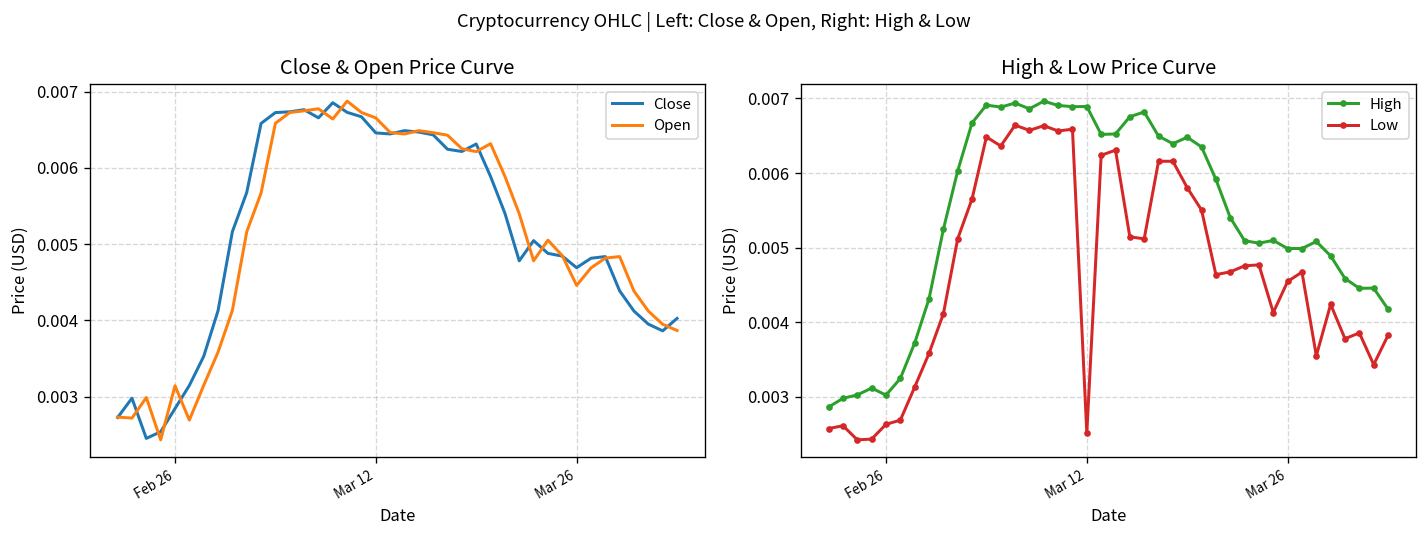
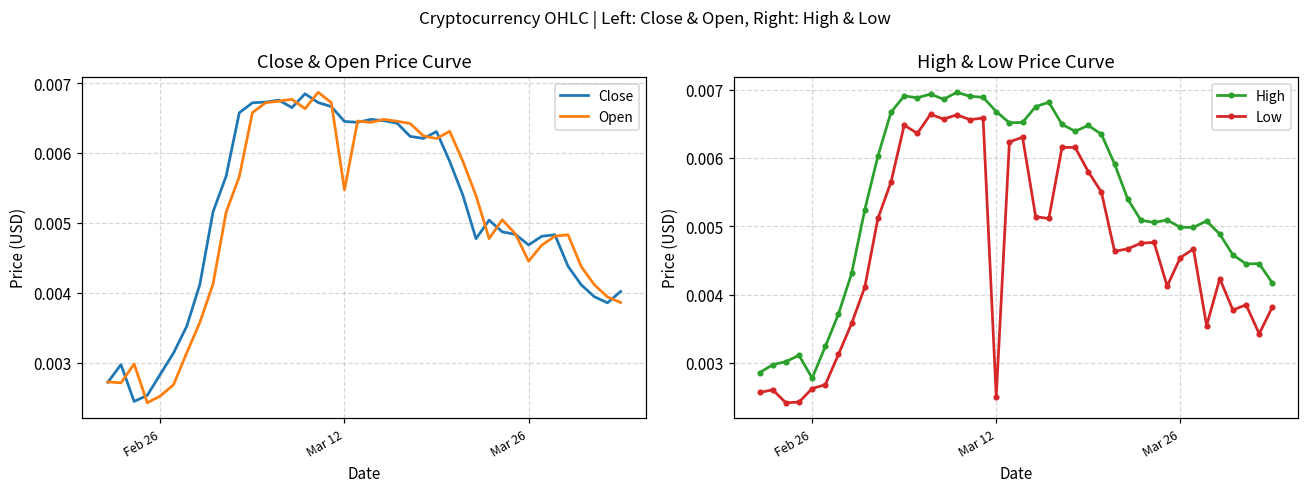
Close & Open Price Curve, Open, Feb 26: 0.0031 -> 0.0025
Close & Open Price Curve, Open, Mar 12: 0.0067 -> 0.0055
High & Low Price Curve, High, Feb 26: 0.0030 -> 0.0028
High & Low Price Curve, High, Mar 12: 0.0069 -> 0.0067
